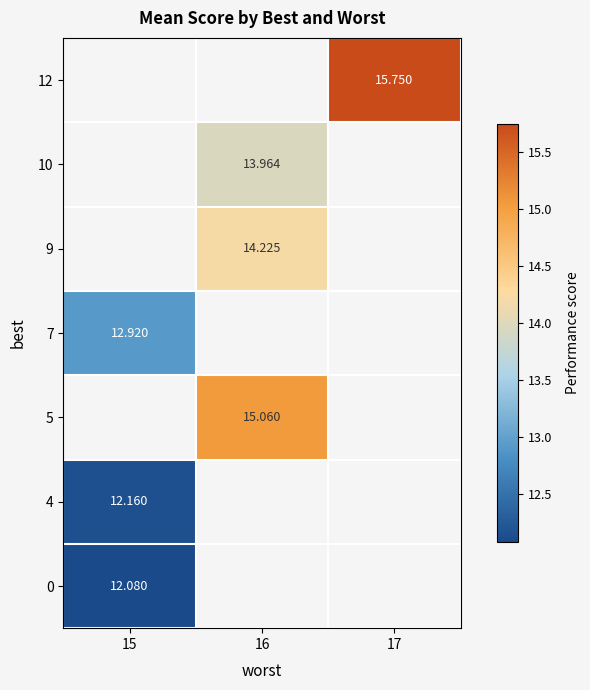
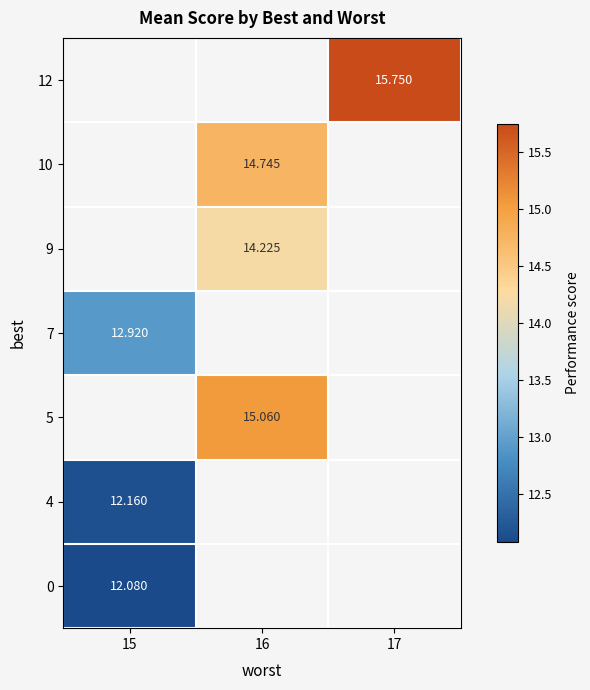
10, 16: 13.964 -> 14.745
